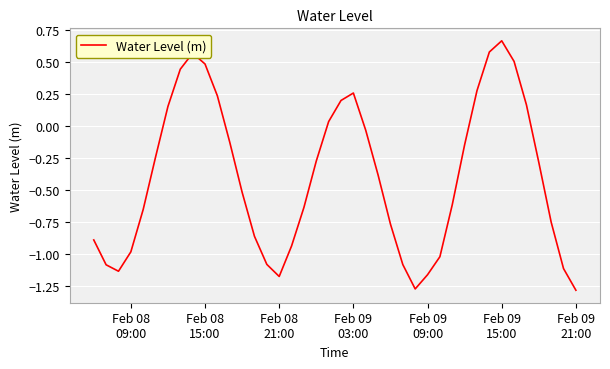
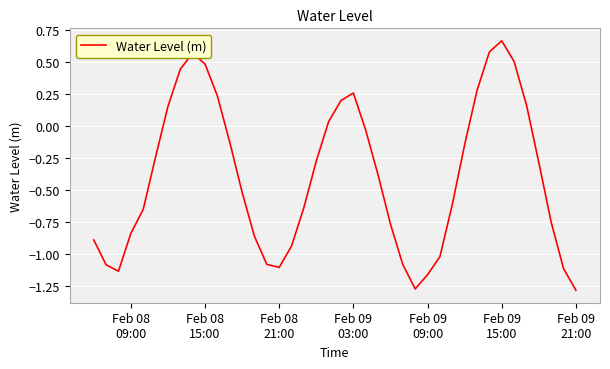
Feb 08 09:00: -0.99 -> -0.84
Feb 08 21:00: -1.18 -> -1.11
